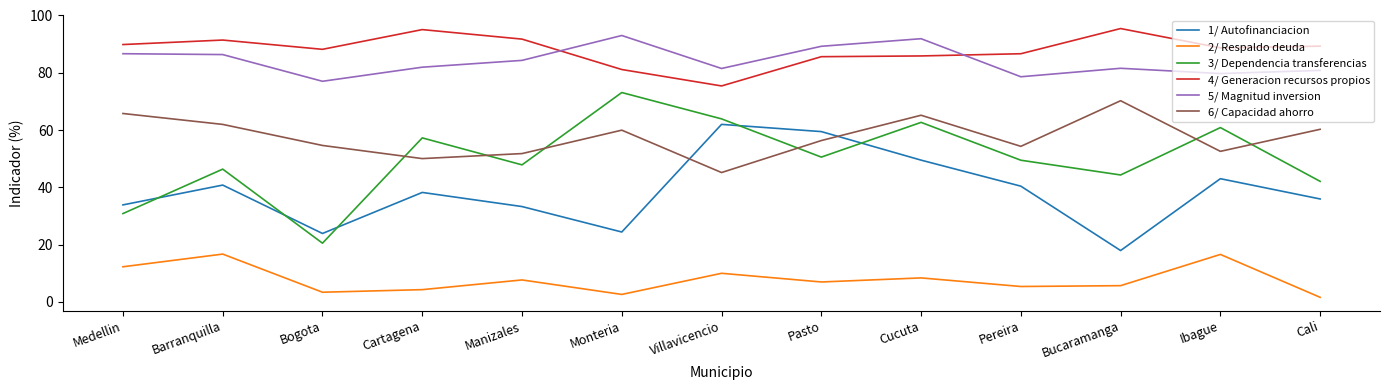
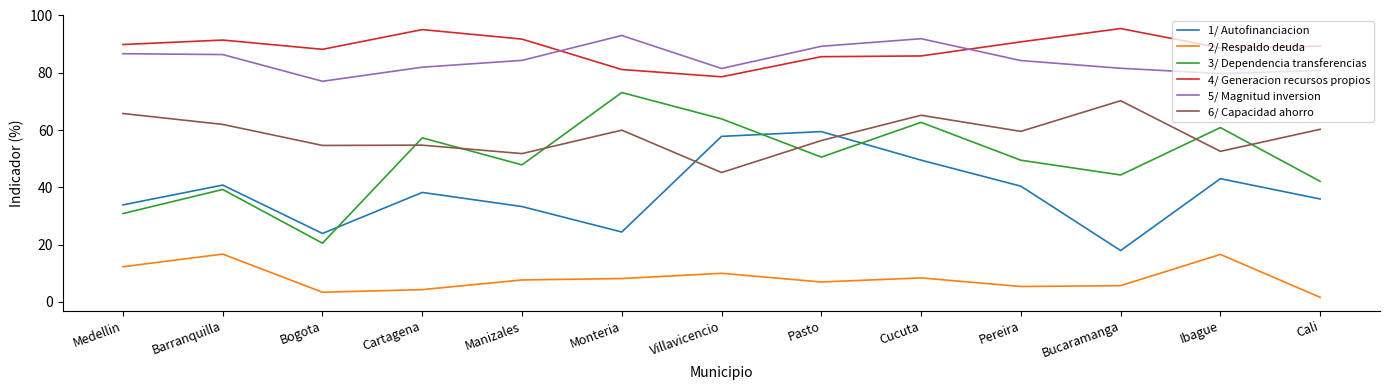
3/ Dependencia transferencias, Barranquilla: 46 -> 39
6/ Capacidad ahorro, Cartagena: 50 -> 55
2/ Respaldo deuda, Monteria: 3 -> 8
1/ Autofinanciacion, Villavicencio: 62 -> 58
4/ Generacion recursos propios, Villavicencio: 75 -> 79
4/ Generacion recursos propios, Pereira: 87 -> 91
5/ Magnitud inversion, Pereira: 79 -> 84
6/ Capacidad ahorro, Pereira: 54 -> 60
